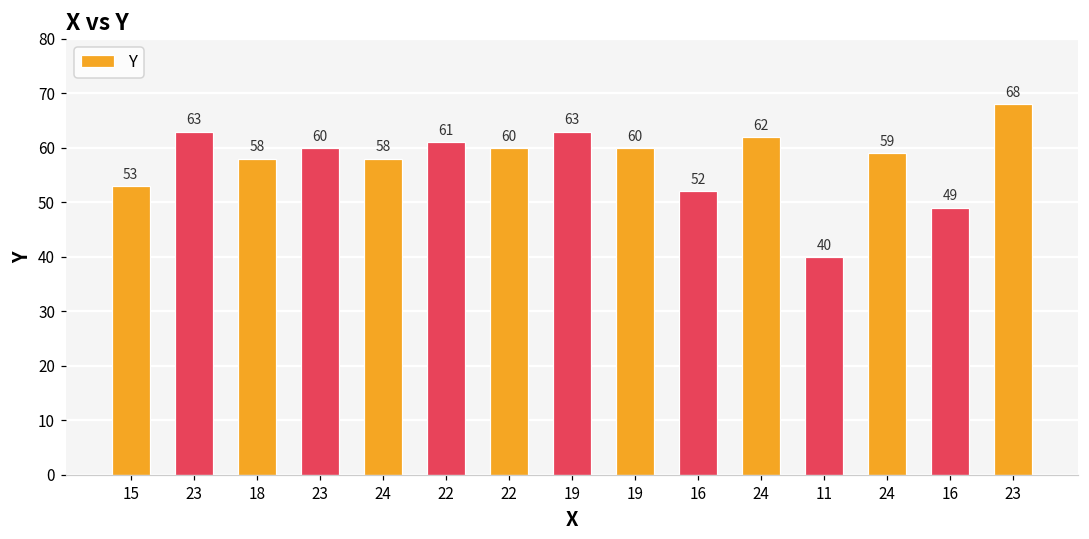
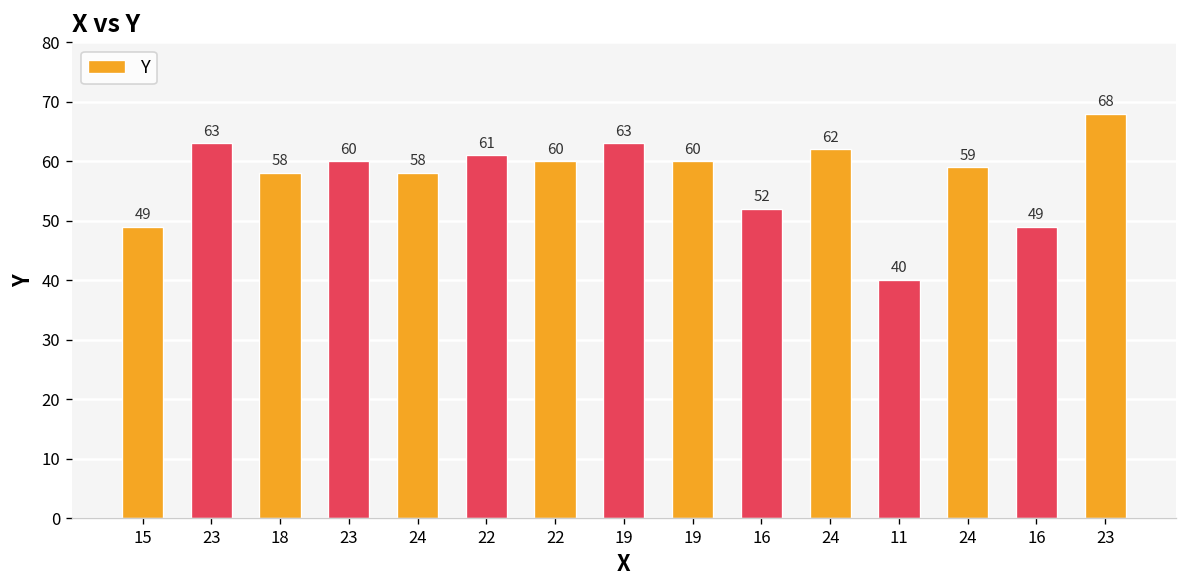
15: 53 -> 49
